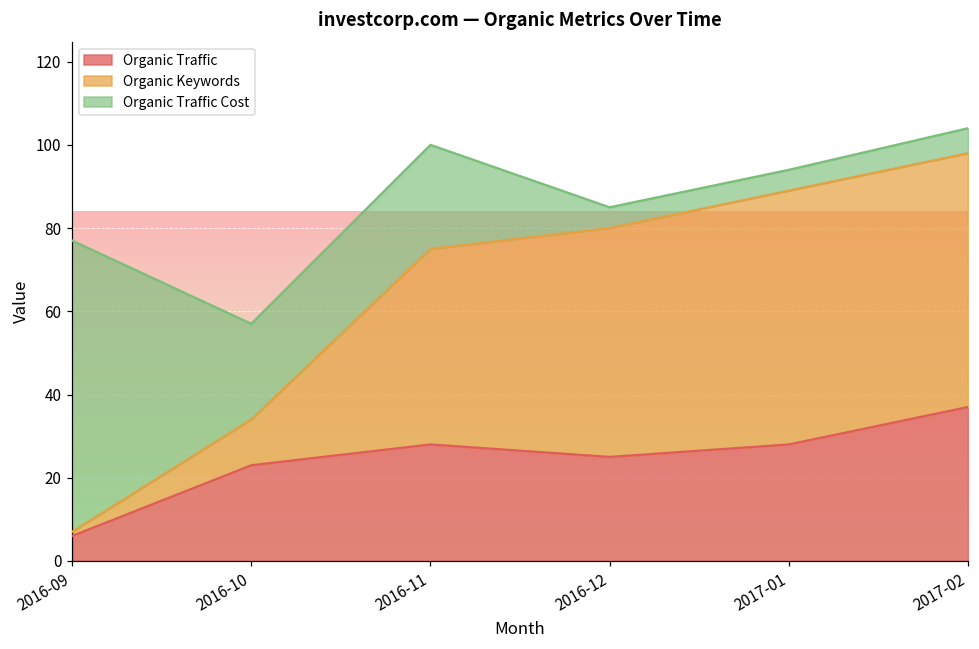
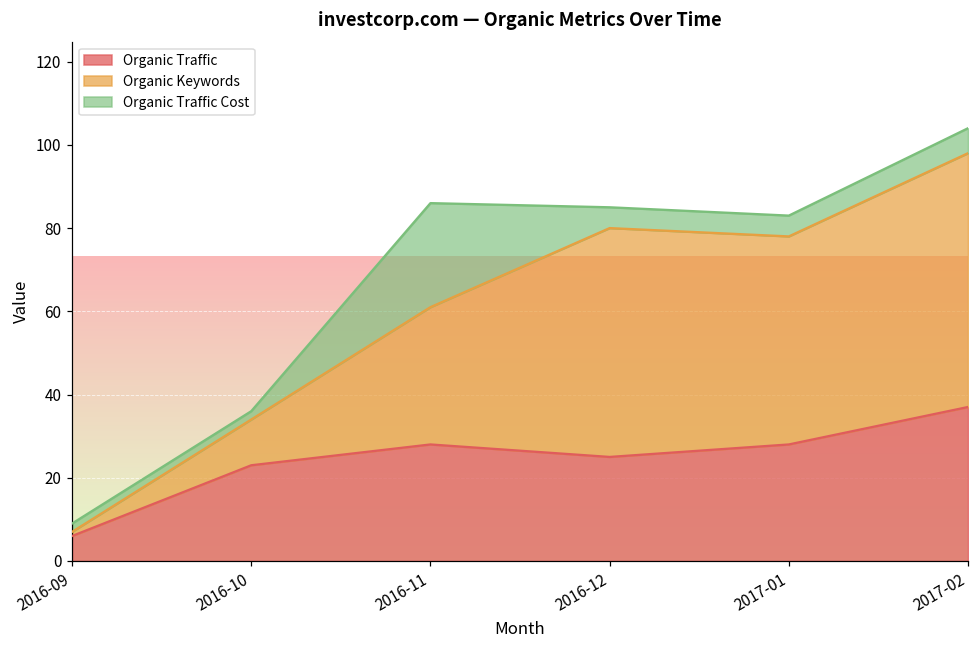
Organic Traffic Cost, 2016-09: 70 -> 2
Organic Traffic Cost, 2016-10: 23 -> 2
Organic Keywords, 2016-11: 47 -> 33
Organic Keywords, 2017-01: 61 -> 50
